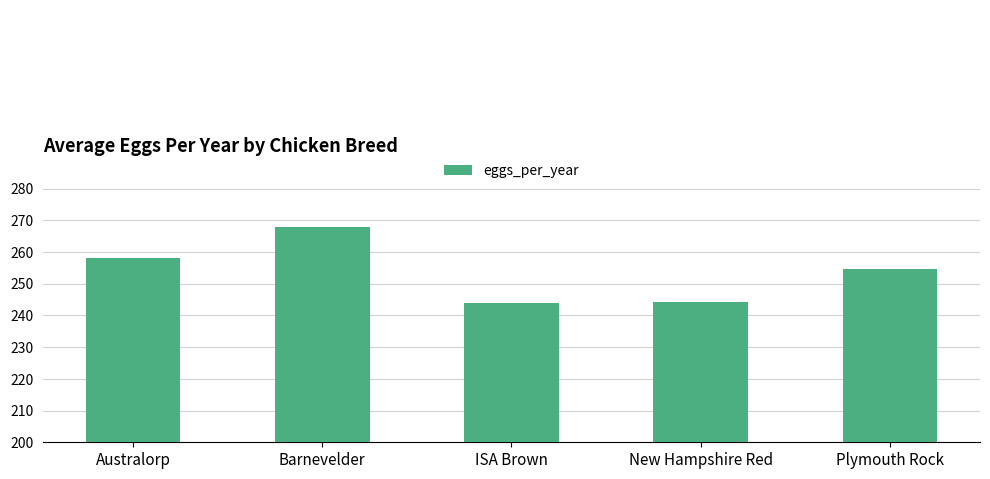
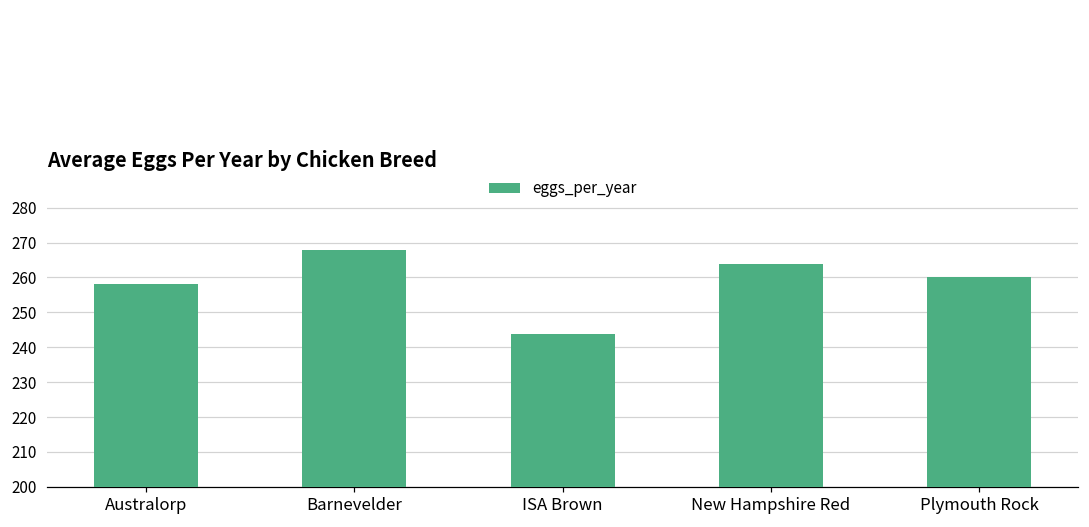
New Hampshire Red: 244 -> 264
Plymouth Rock: 255 -> 260
